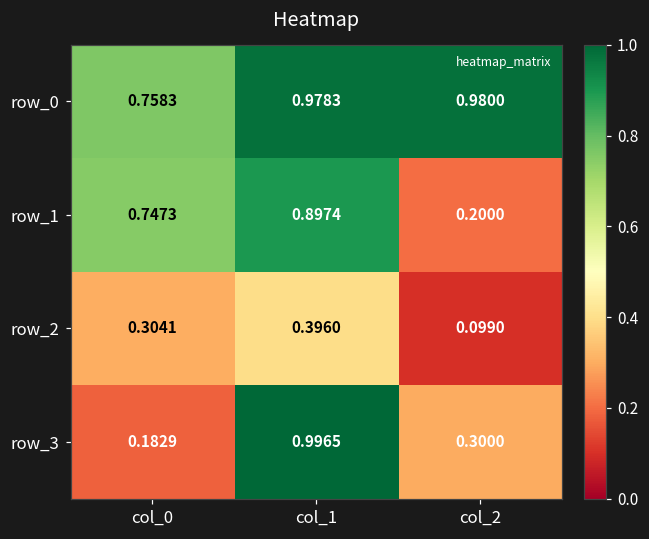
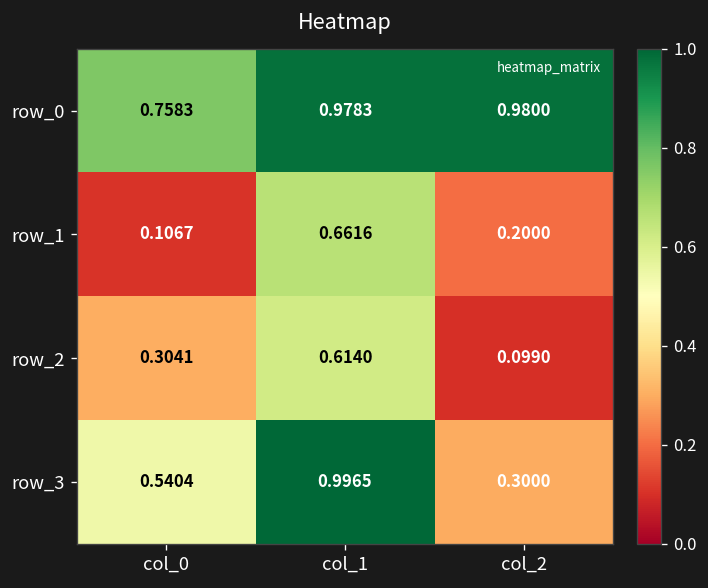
row_1, col_0: 0.7473 -> 0.1067
row_1, col_1: 0.8974 -> 0.6616
row_2, col_1: 0.3960 -> 0.6140
row_3, col_0: 0.1829 -> 0.5404
